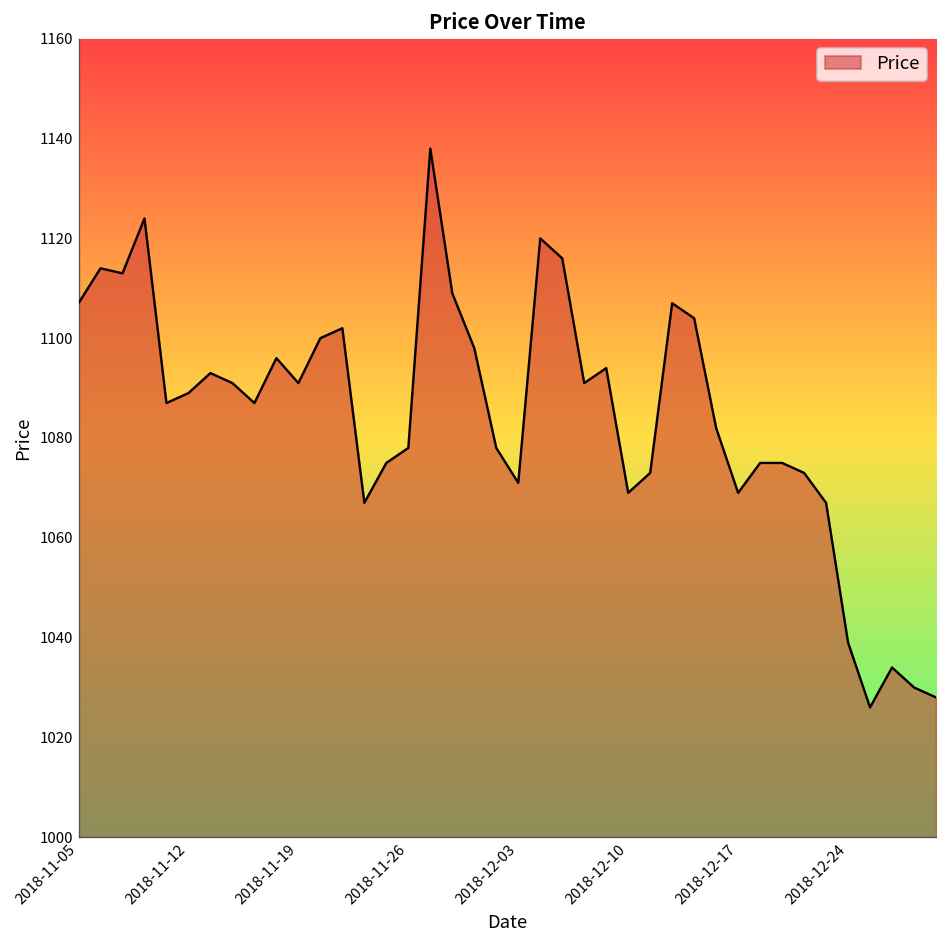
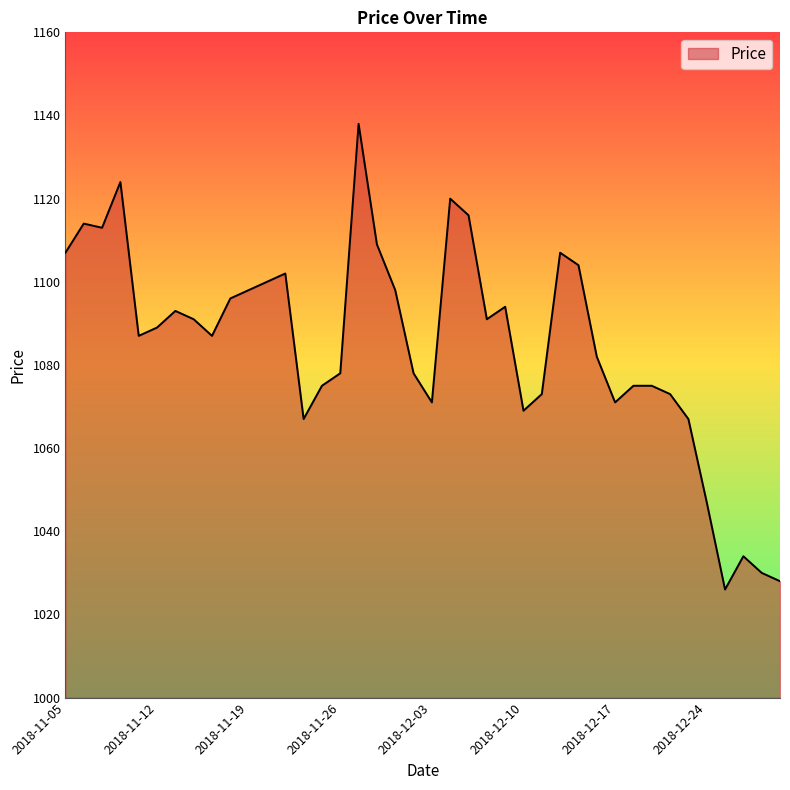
2018-11-19: 1091 -> 1098
2018-12-17: 1069 -> 1071
2018-12-24: 1039 -> 1047
